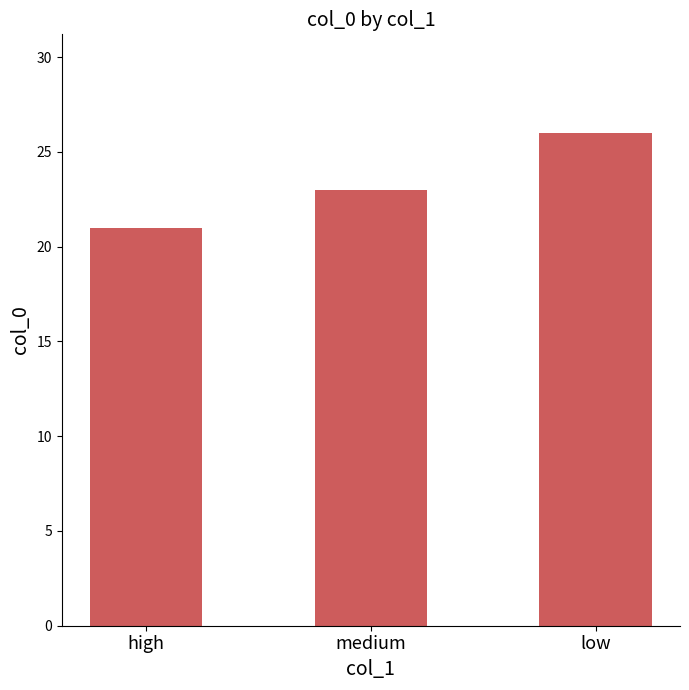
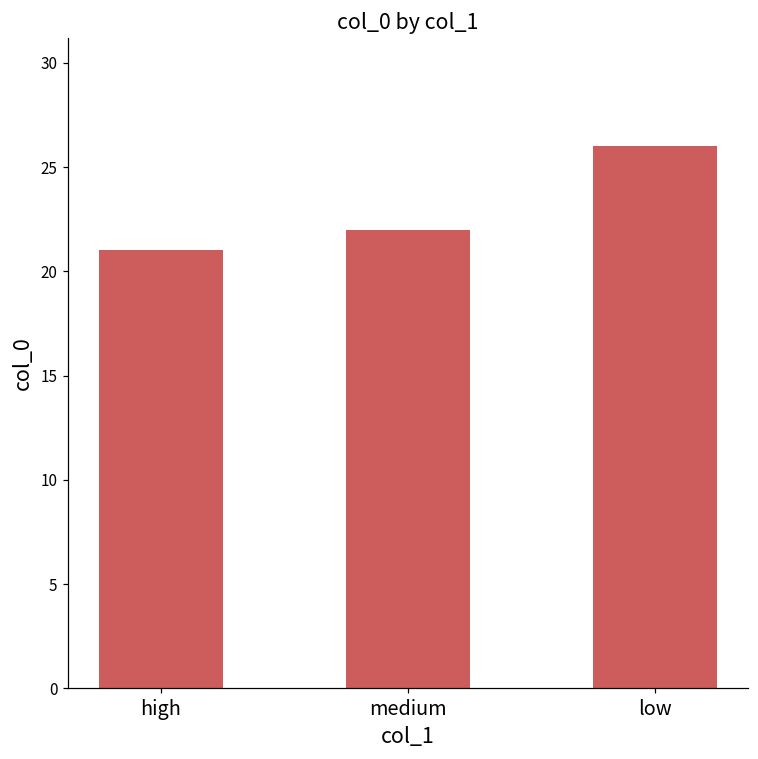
medium: 23 -> 22
